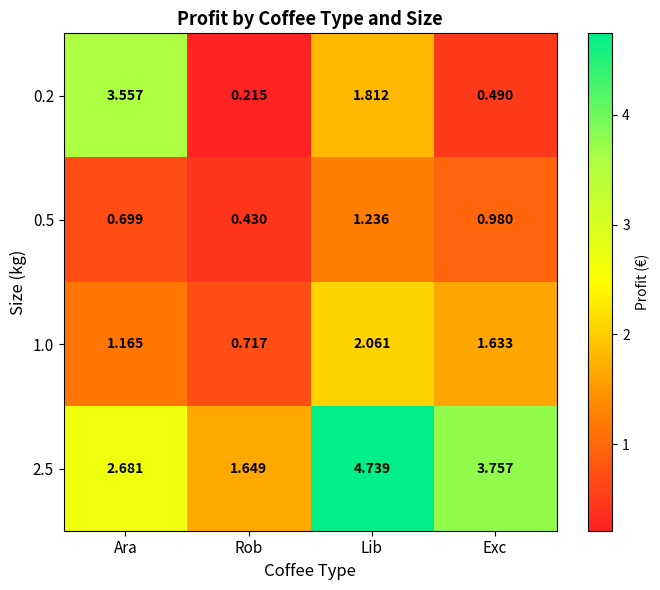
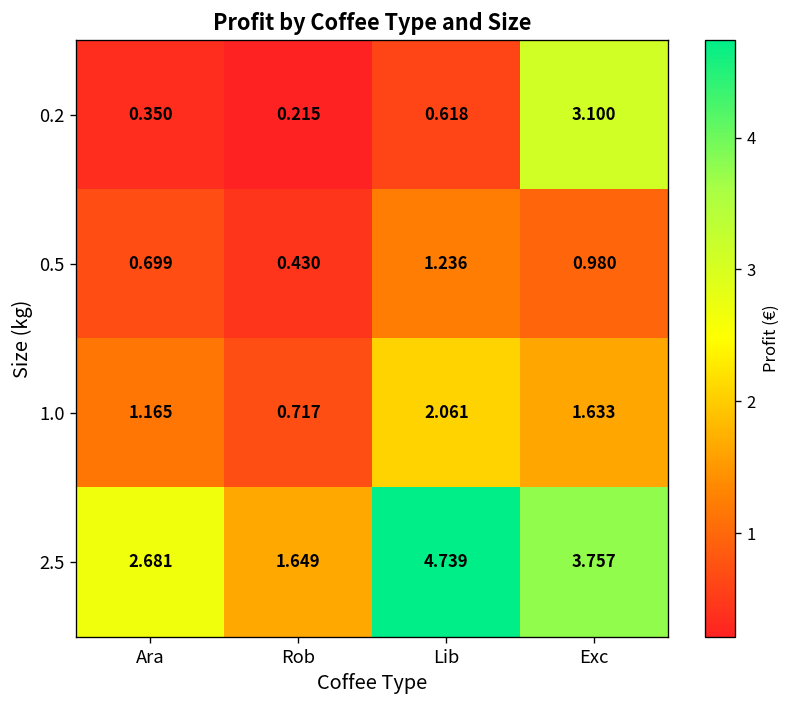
0.2, Ara: 3.557 -> 0.350
0.2, Lib: 1.812 -> 0.618
0.2, Exc: 0.490 -> 3.100
